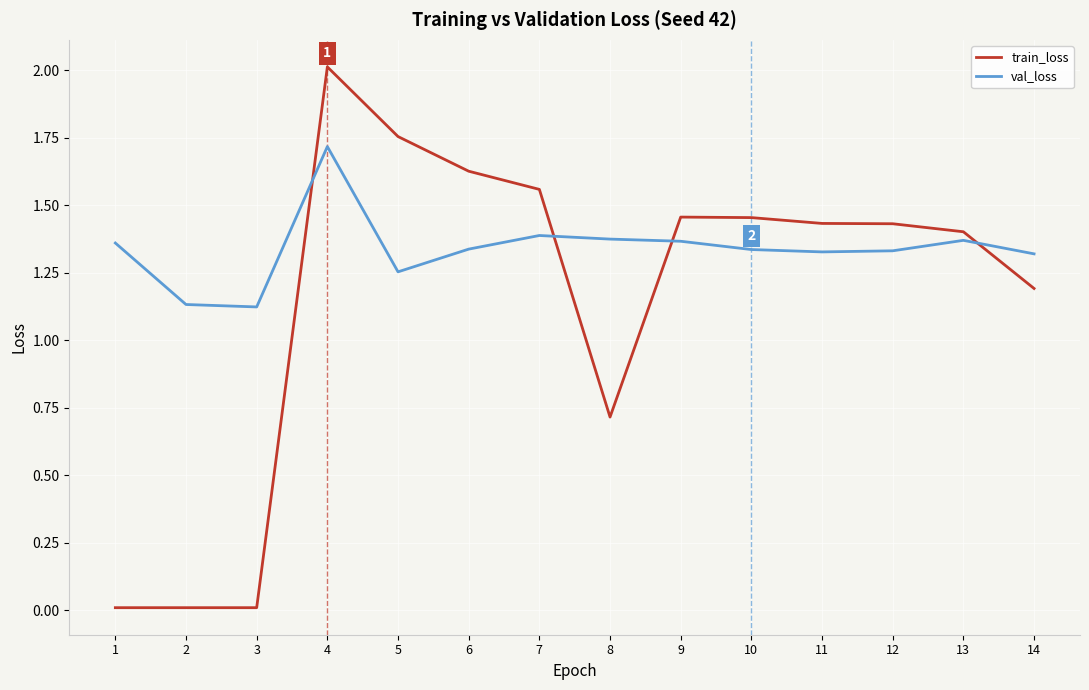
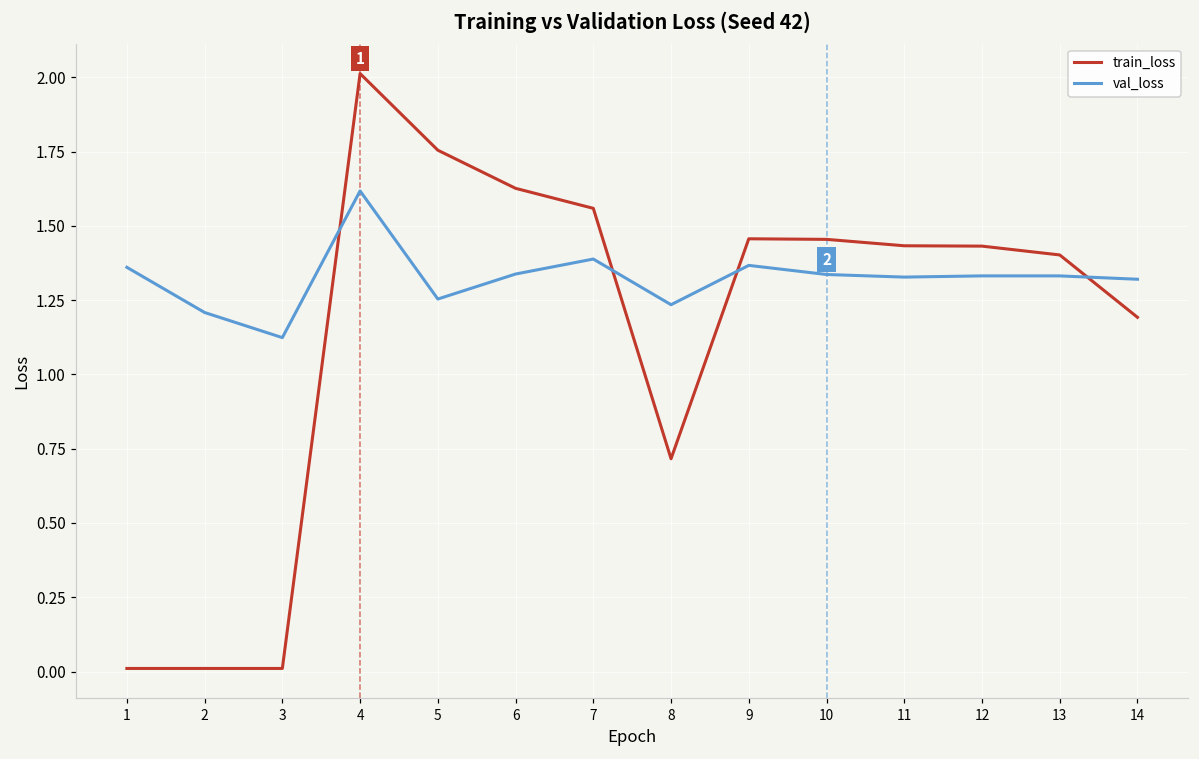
val_loss, 2: 1.13 -> 1.21
val_loss, 4: 1.72 -> 1.62
val_loss, 8: 1.38 -> 1.23
val_loss, 13: 1.37 -> 1.33
